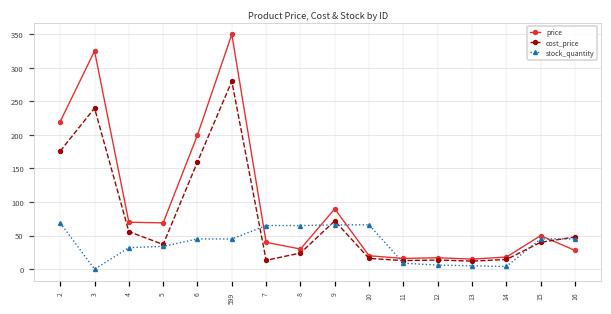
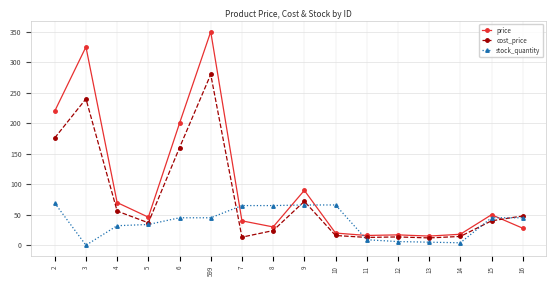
price, 5: 70 -> 50
